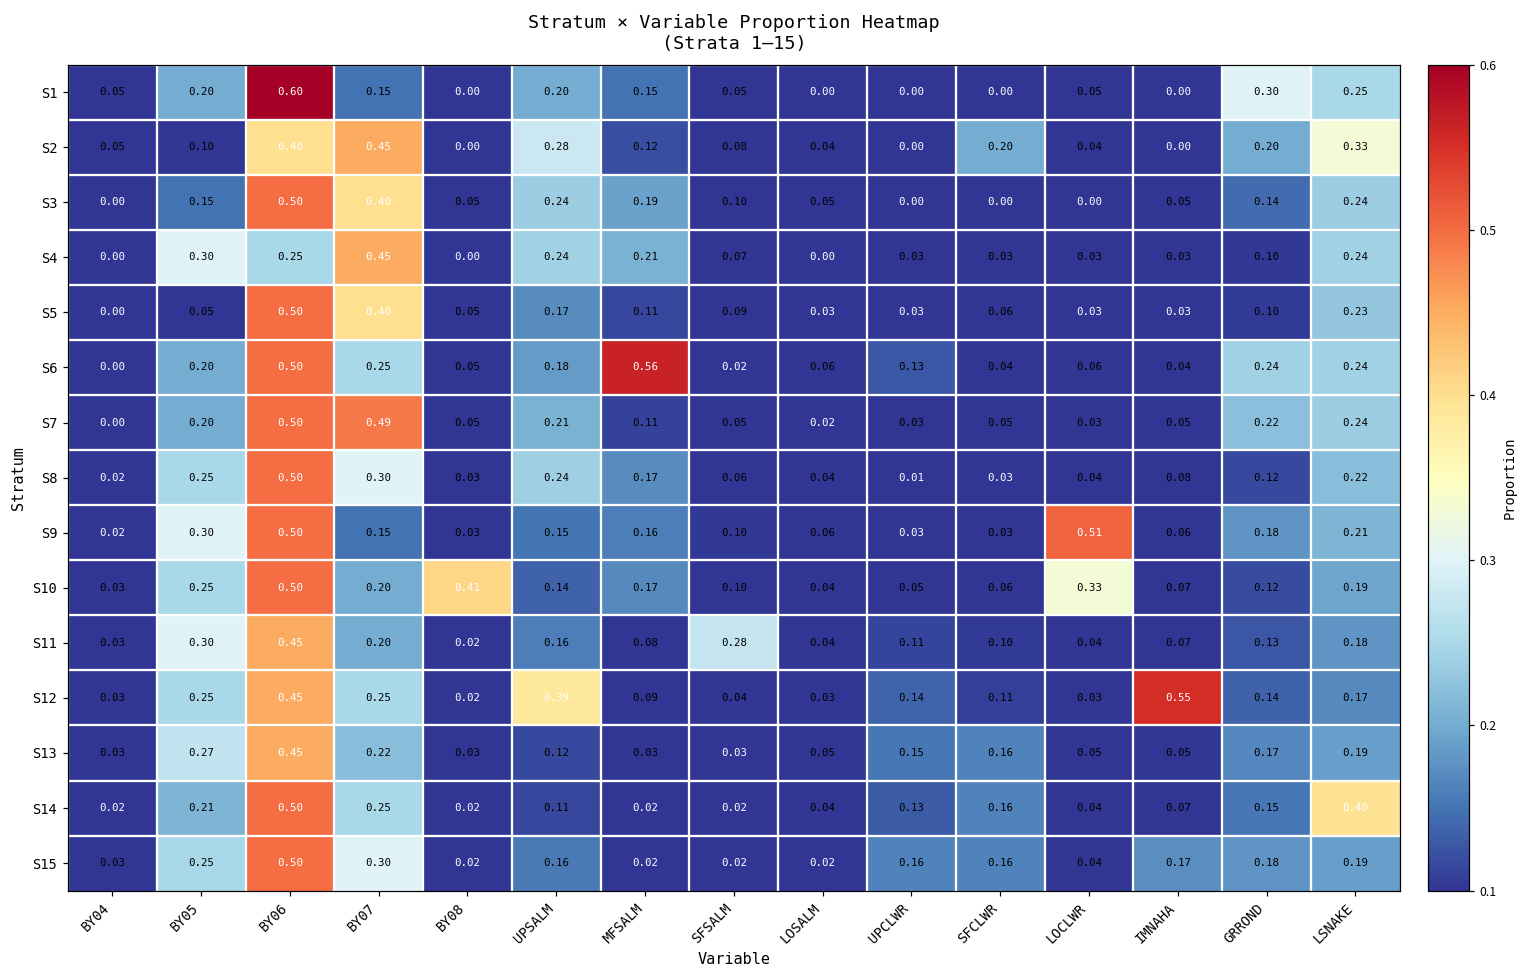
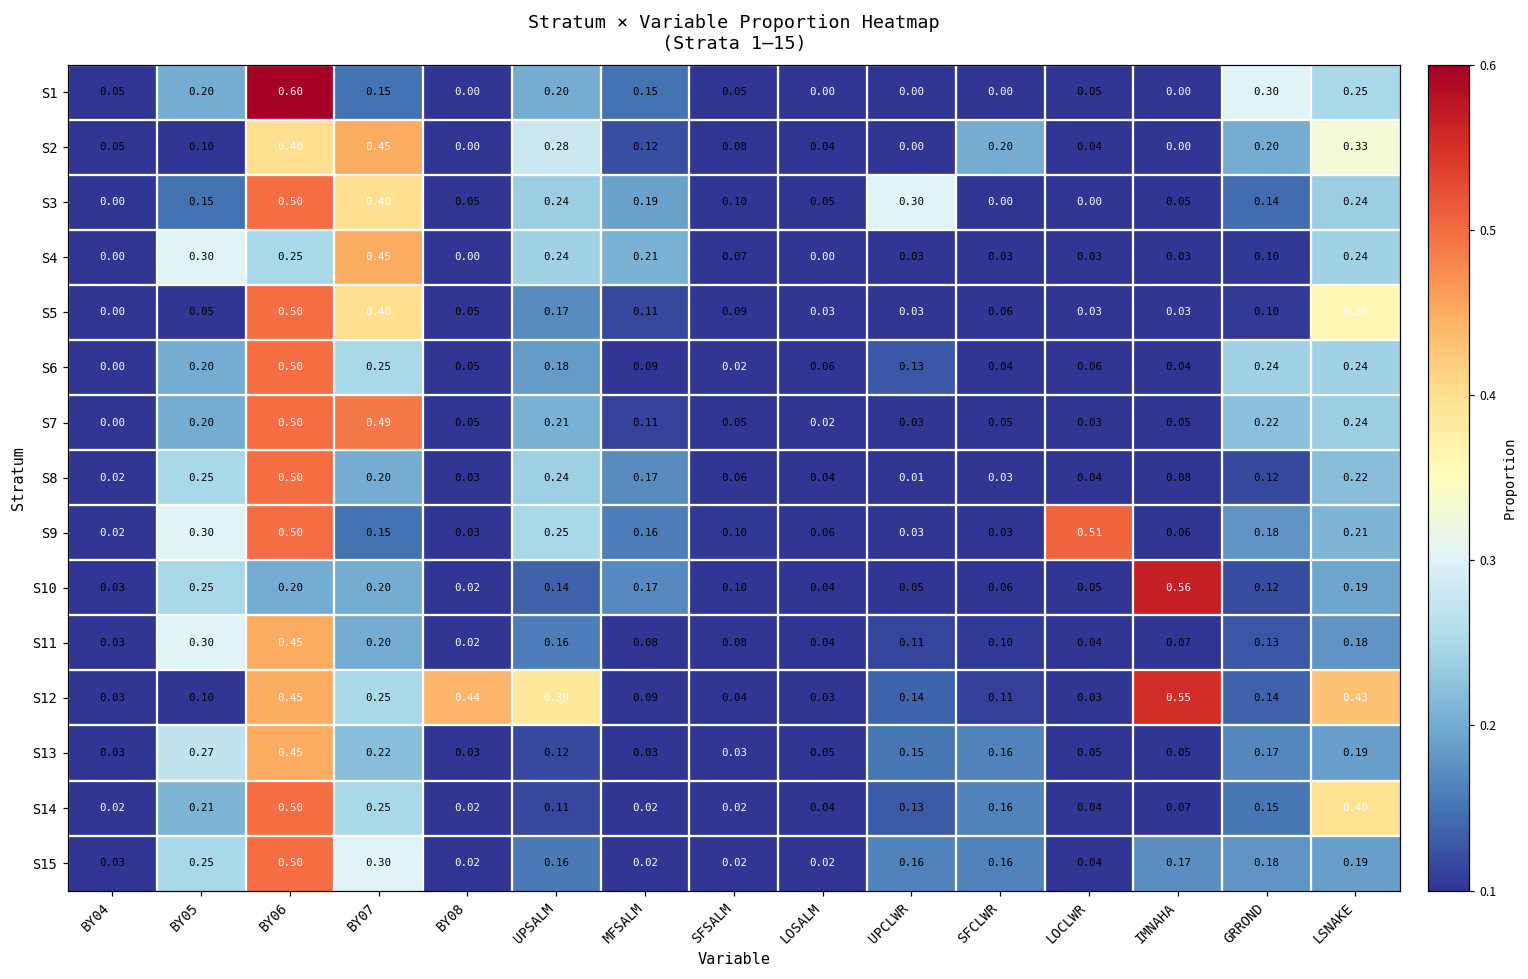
S3, UPCLWR: 0.00 -> 0.30
S5, LSNAKE: 0.23 -> 0.36
S6, MFSALM: 0.56 -> 0.09
S8, BY07: 0.30 -> 0.20
S9, UPSALM: 0.15 -> 0.25
S10, BY06: 0.50 -> 0.20
S10, BY08: 0.41 -> 0.02
S10, LOCLWR: 0.33 -> 0.05
S10, IMNAHA: 0.07 -> 0.56
S11, SFSALM: 0.28 -> 0.08
S12, BY05: 0.25 -> 0.10
S12, BY08: 0.02 -> 0.44
S12, LSNAKE: 0.17 -> 0.43
